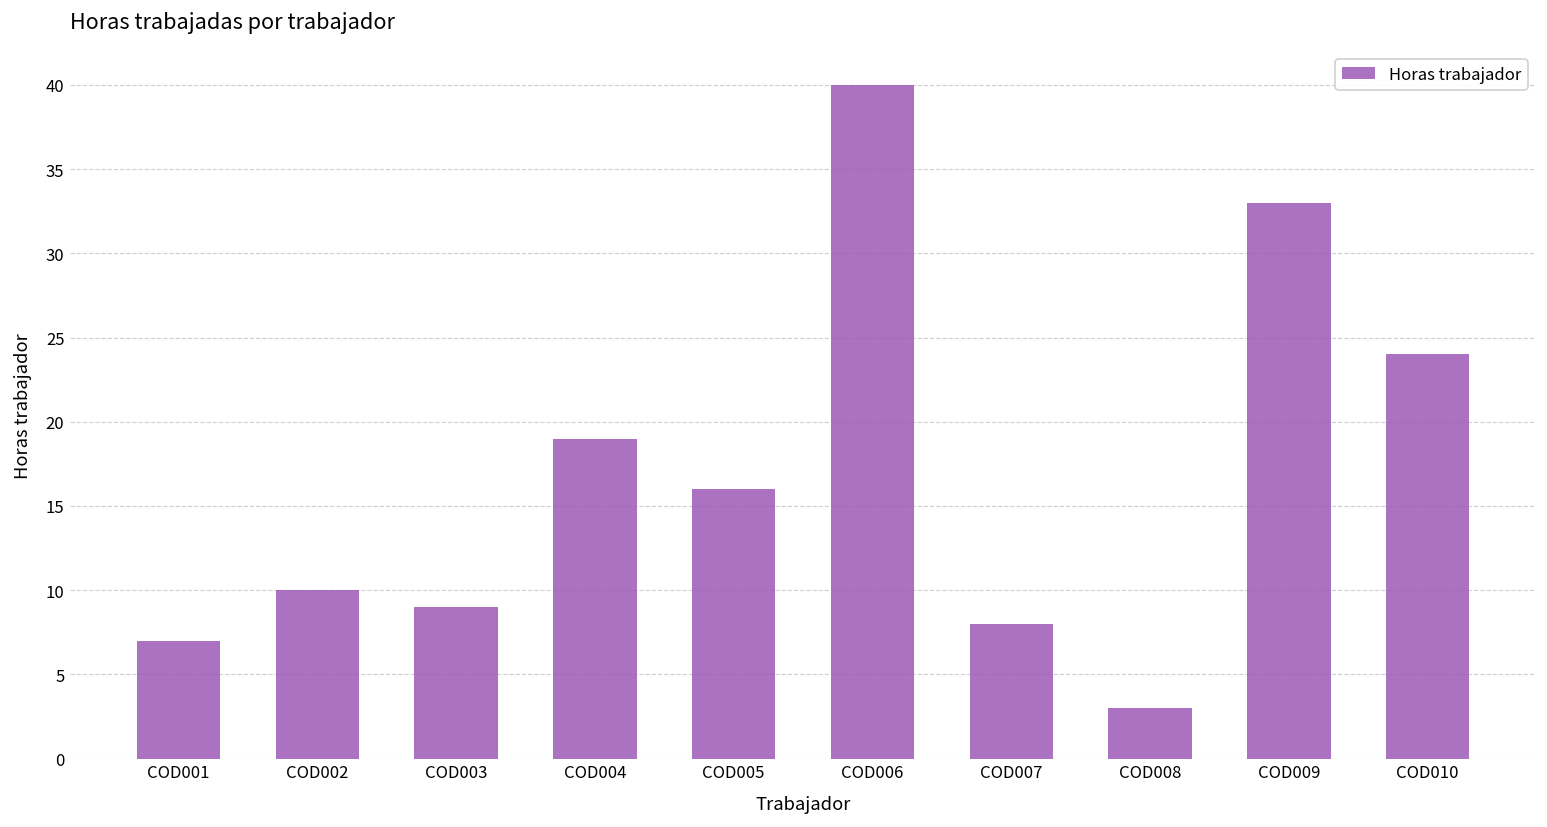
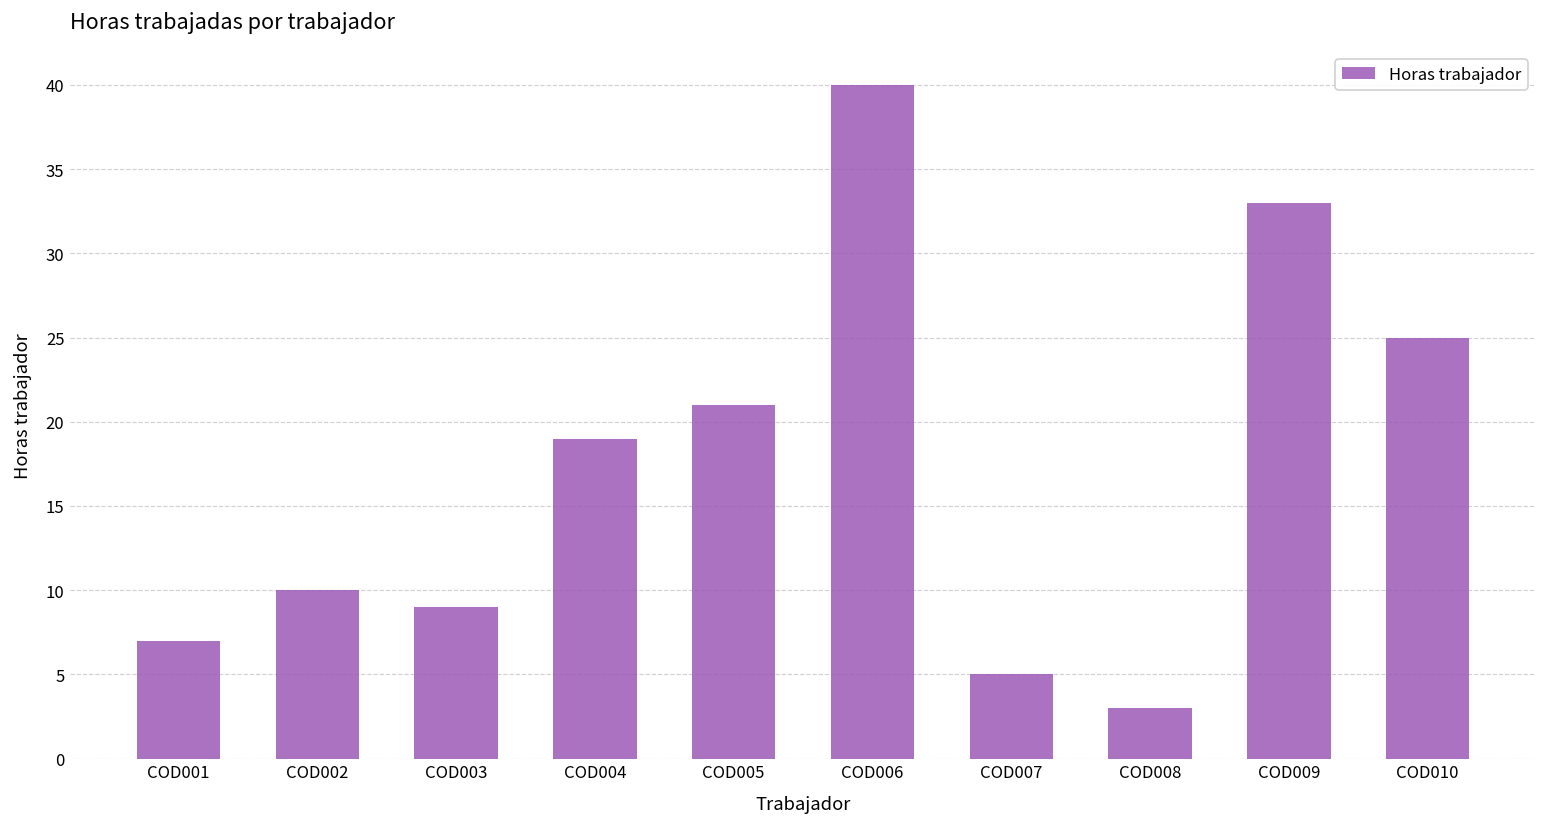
COD005: 16 -> 21
COD007: 8 -> 5
COD010: 24 -> 25
